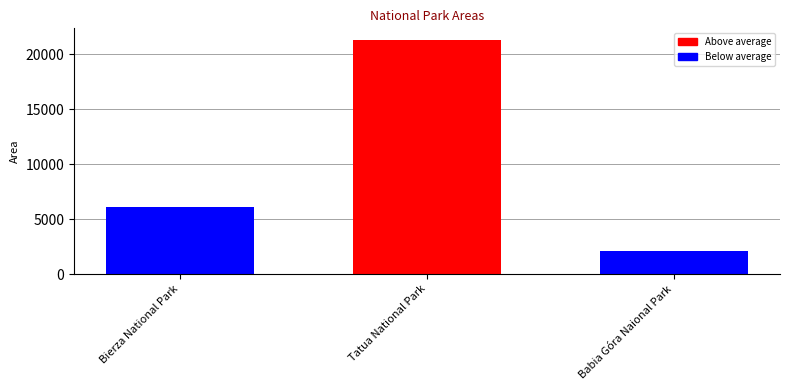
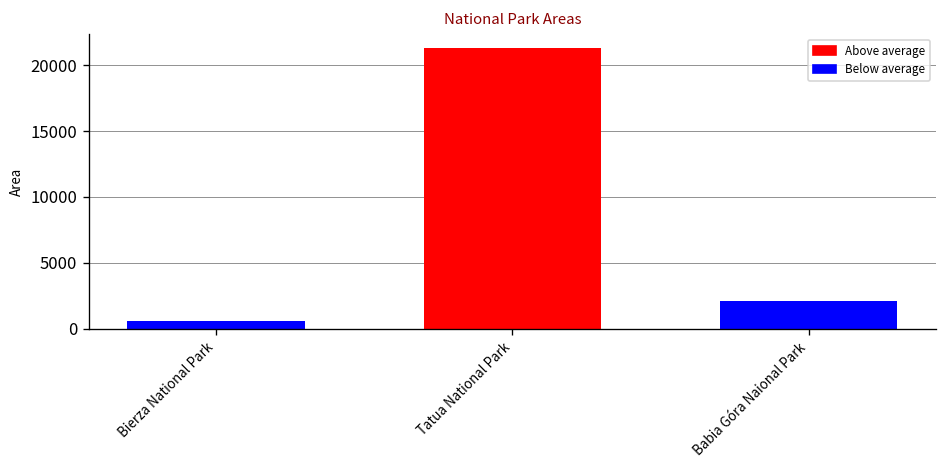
Bierza National Park: 6100 -> 600
